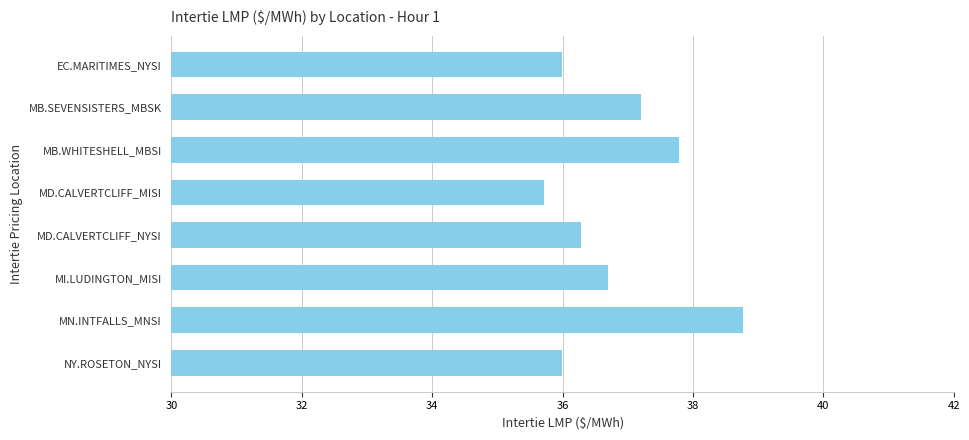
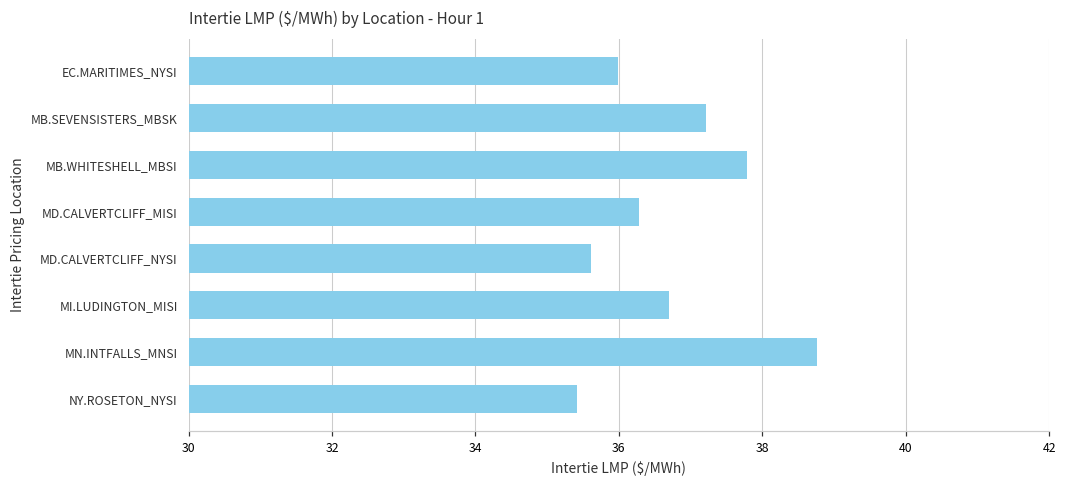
MD.CALVERTCLIFF_MISI: 35.7 -> 36.3
MD.CALVERTCLIFF_NYSI: 36.3 -> 35.6
NY.ROSETON_NYSI: 36.0 -> 35.4
